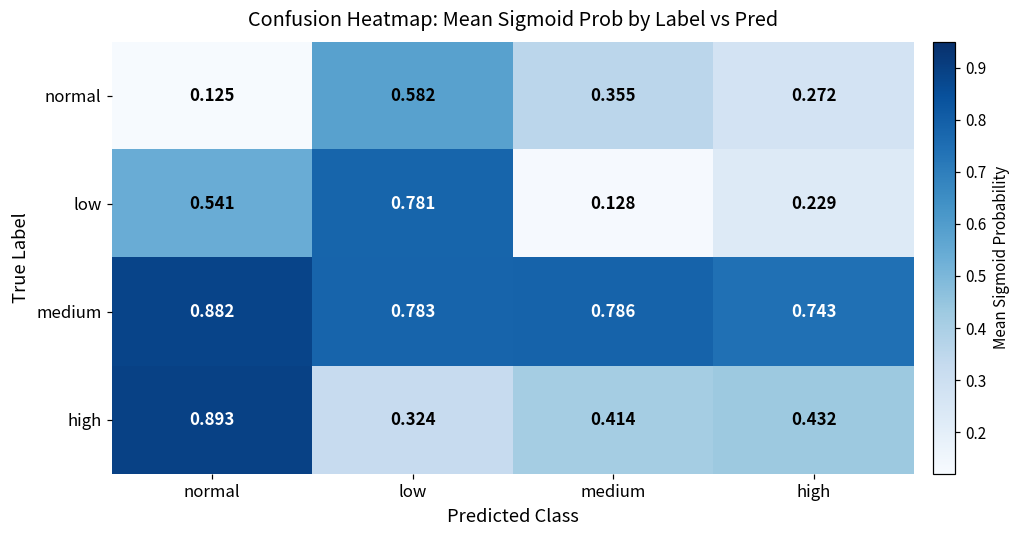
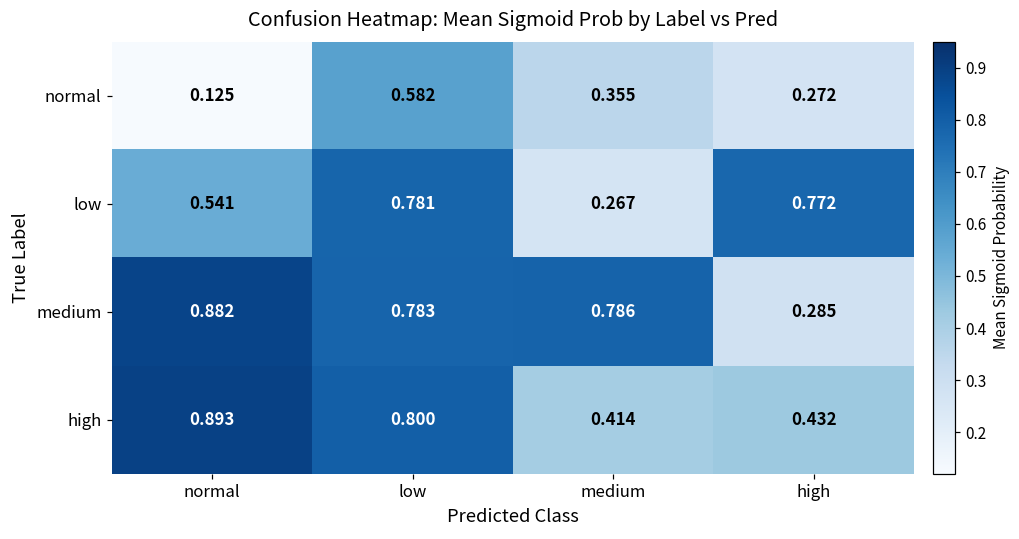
low, medium: 0.128 -> 0.267
low, high: 0.229 -> 0.772
medium, high: 0.743 -> 0.285
high, low: 0.324 -> 0.800
